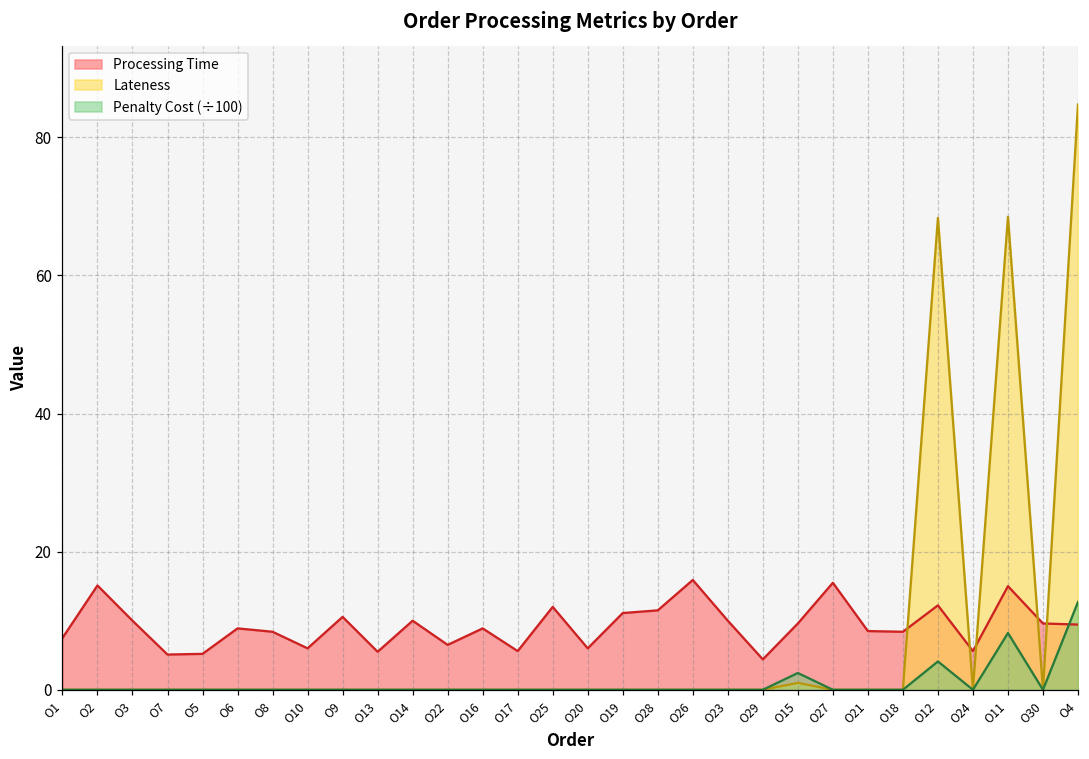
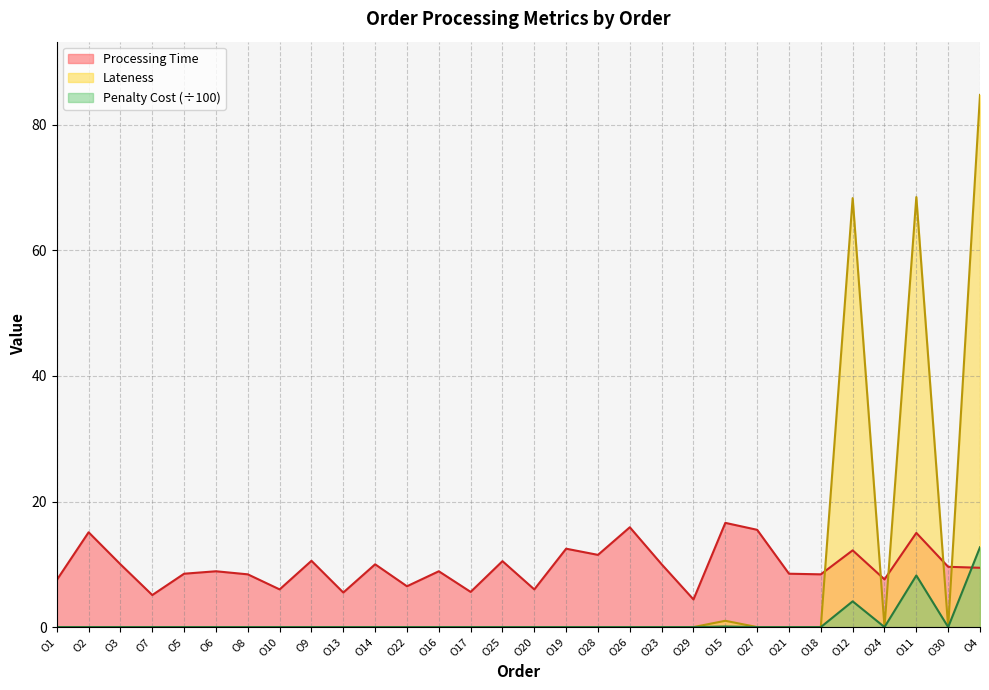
Processing Time, O5: 5 -> 9
Processing Time, O25: 12 -> 11
Processing Time, O19: 11 -> 12
Processing Time, O15: 10 -> 17
Penalty Cost (÷100), O15: 2 -> 0
Processing Time, O24: 6 -> 8
